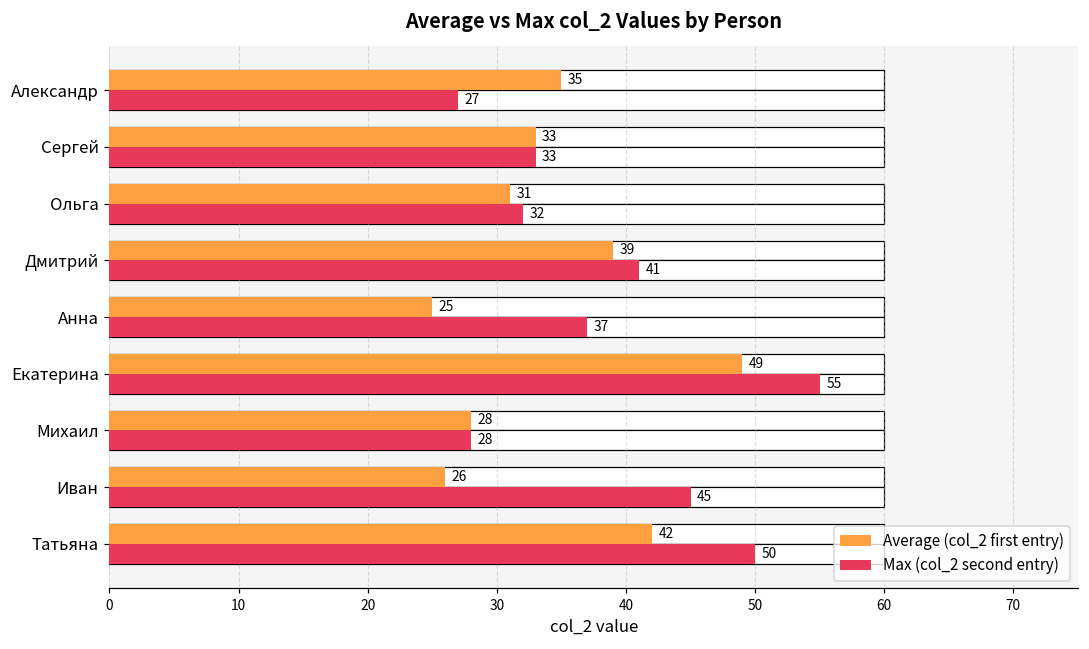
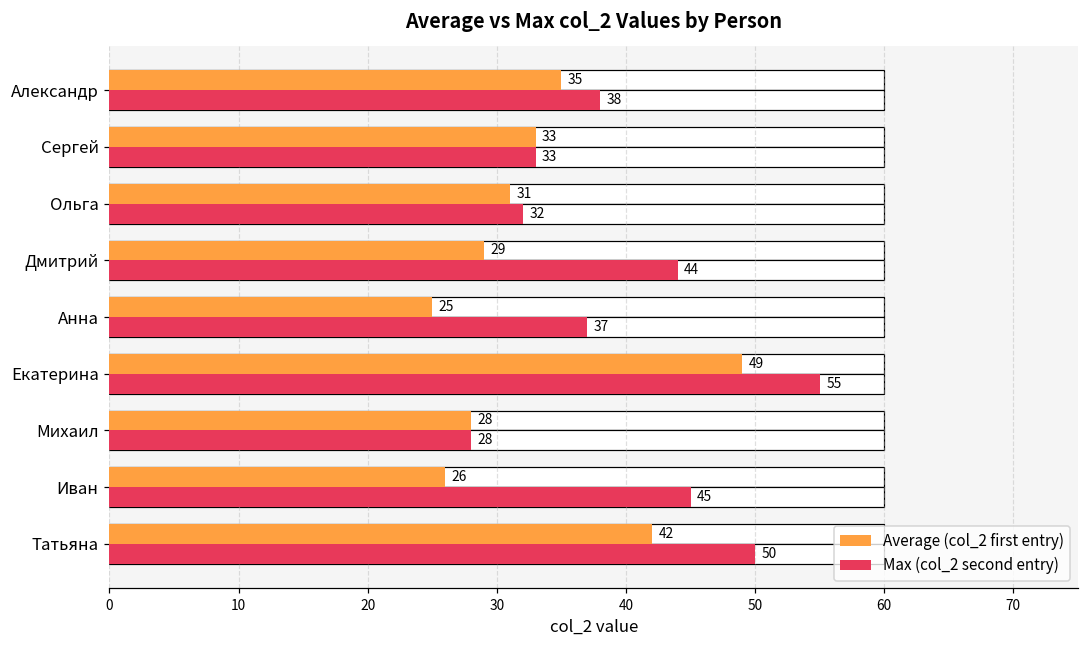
Max (col_2 second entry), Александр: 27 -> 38
Average (col_2 first entry), Дмитрий: 39 -> 29
Max (col_2 second entry), Дмитрий: 41 -> 44
